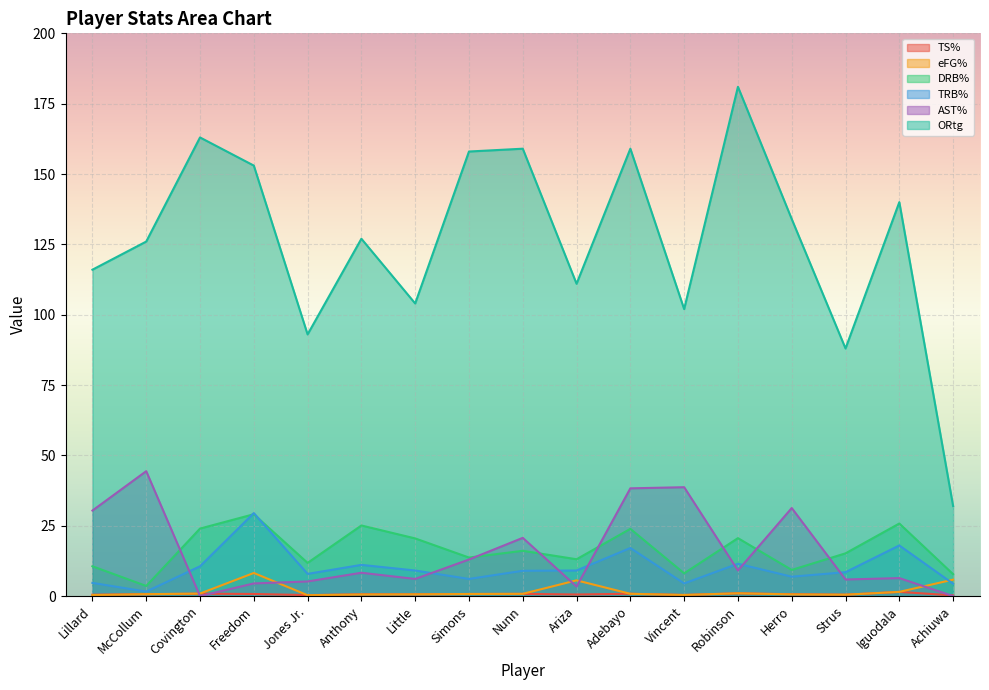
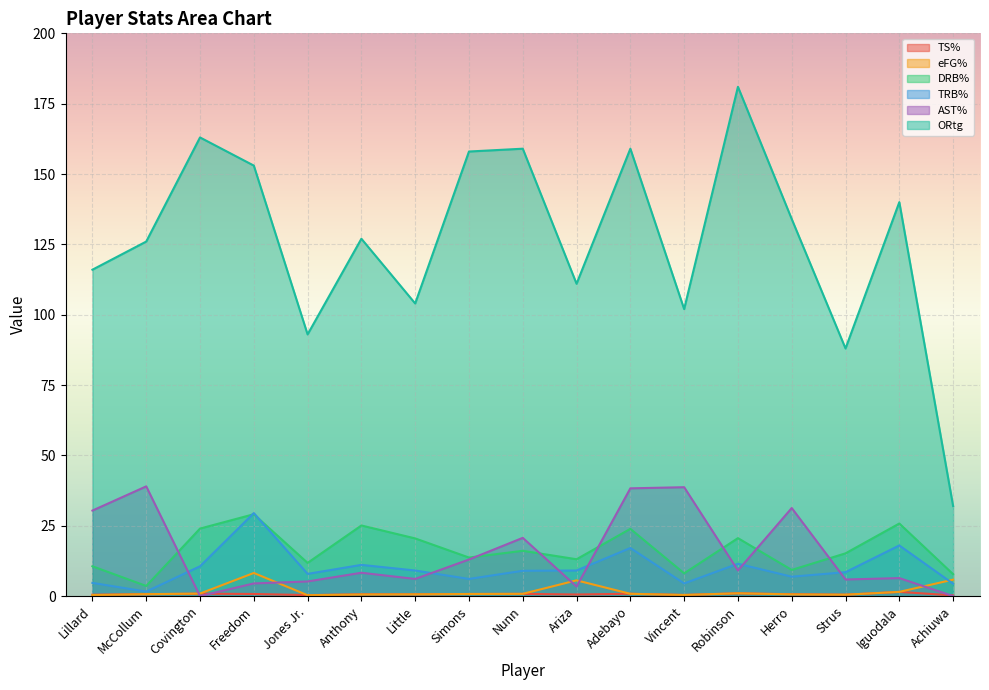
AST%, McCollum: 44 -> 39
